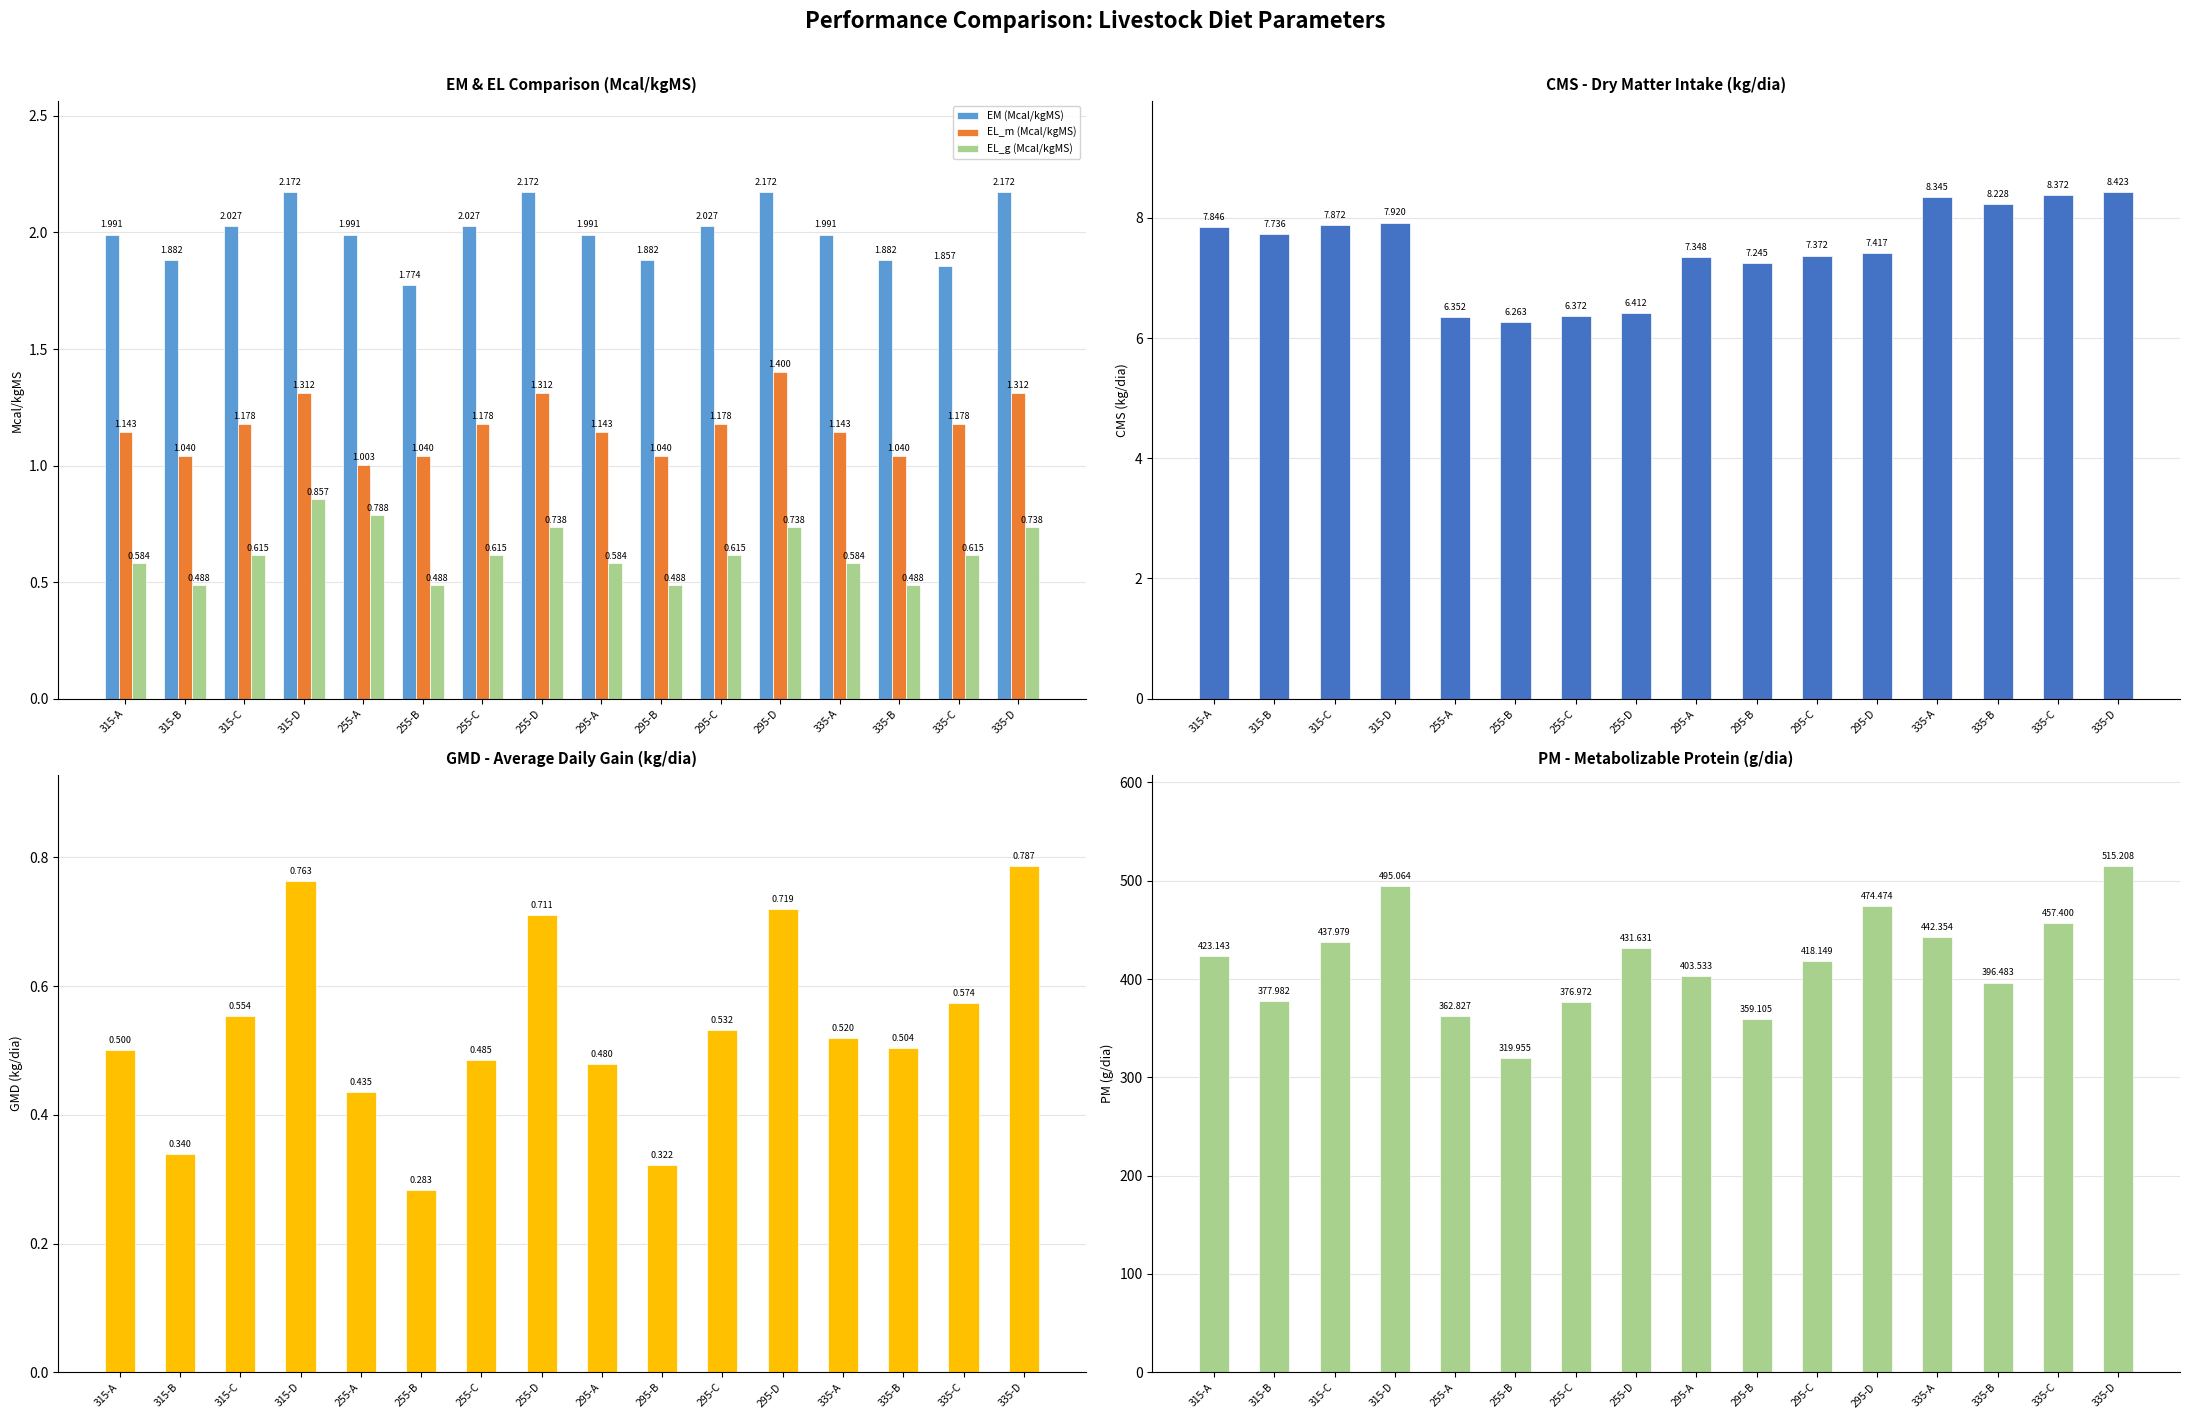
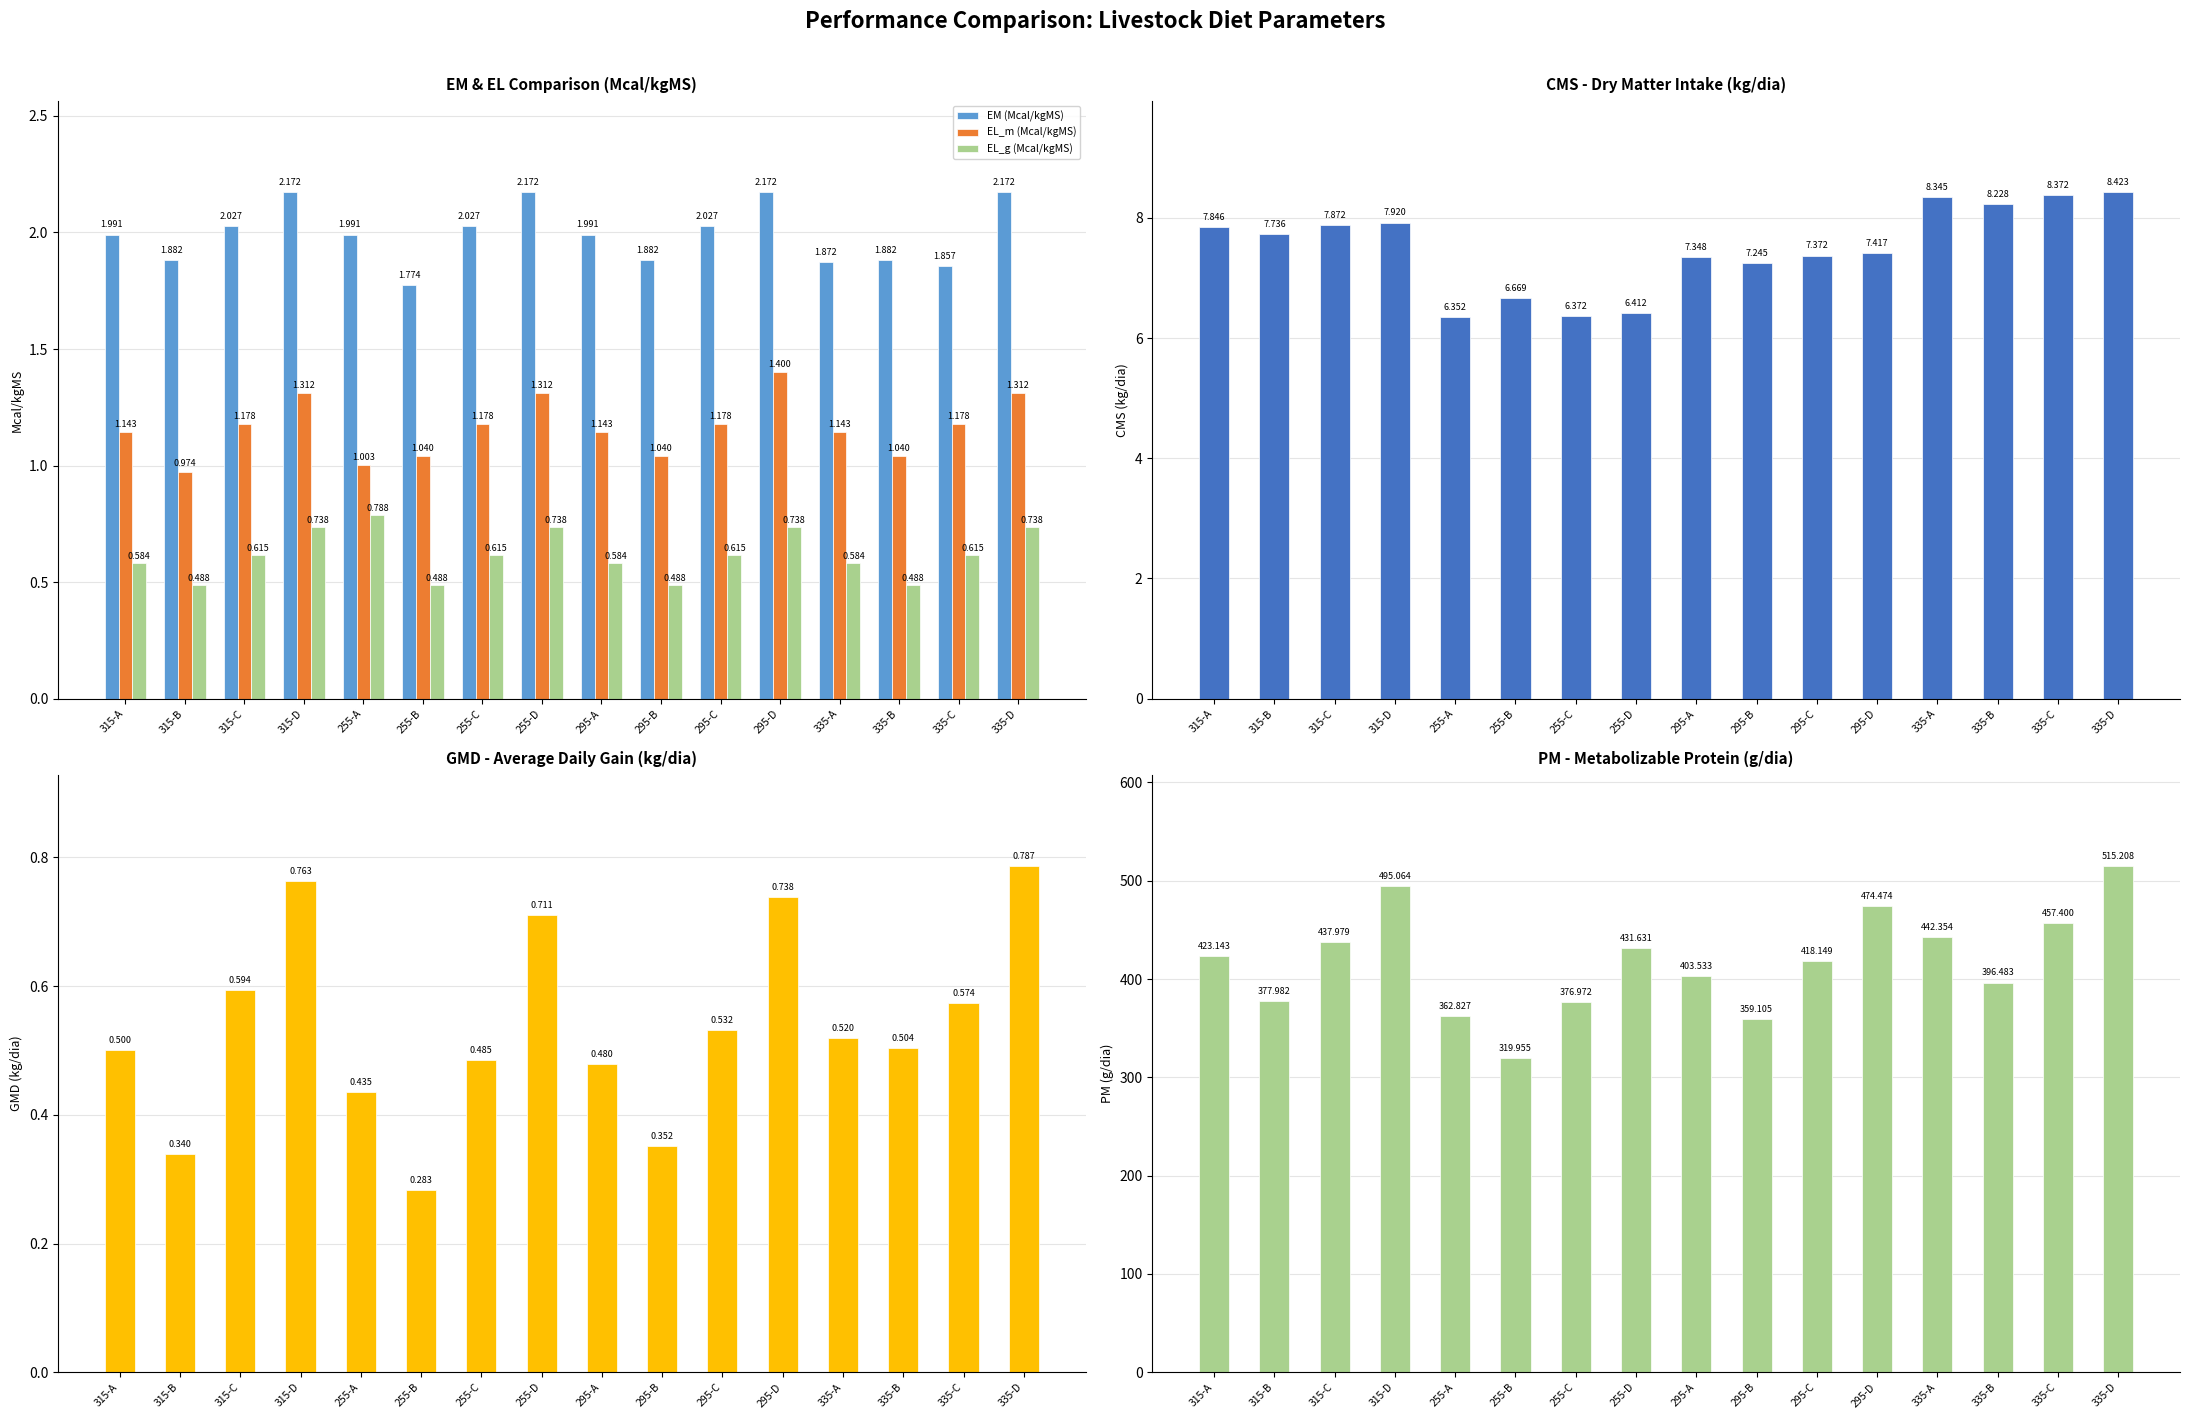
EM & EL Comparison (Mcal/kgMS), EL_m (Mcal/kgMS), 315-B: 1.040 -> 0.974
EM & EL Comparison (Mcal/kgMS), EL_g (Mcal/kgMS), 315-D: 0.857 -> 0.738
EM & EL Comparison (Mcal/kgMS), EM (Mcal/kgMS), 335-A: 1.991 -> 1.872
CMS - Dry Matter Intake (kg/dia), 255-B: 6.263 -> 6.669
GMD - Average Daily Gain (kg/dia), 315-C: 0.554 -> 0.594
GMD - Average Daily Gain (kg/dia), 295-B: 0.322 -> 0.352
GMD - Average Daily Gain (kg/dia), 295-D: 0.719 -> 0.738
